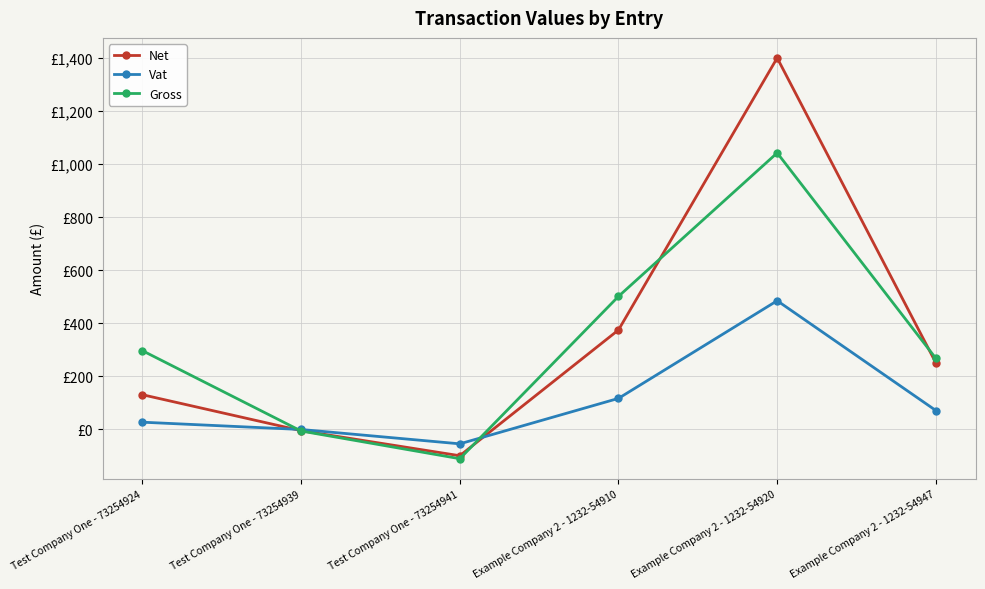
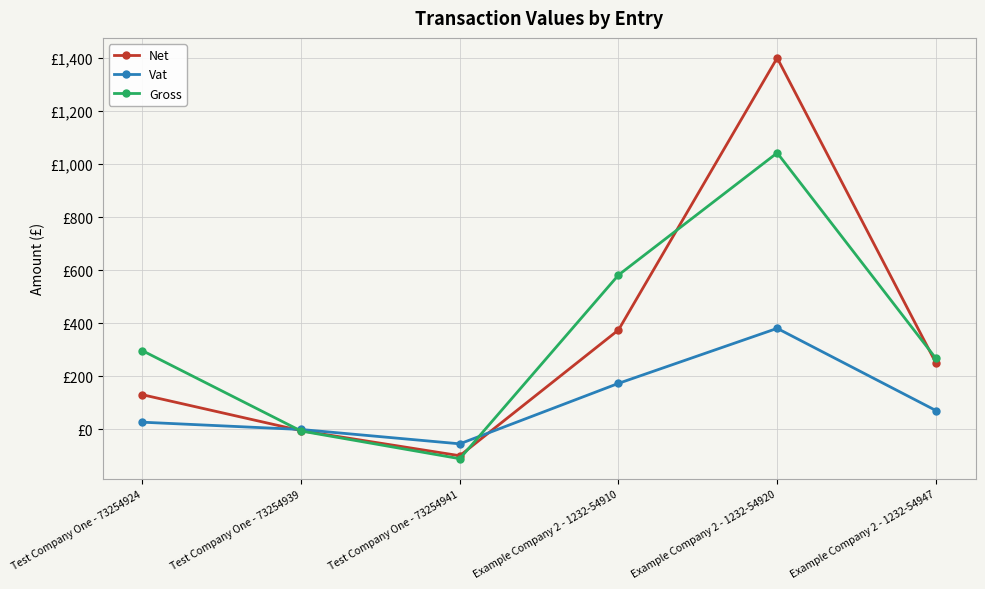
Vat, Example Company 2 - 1232-54910: £120 -> £170
Gross, Example Company 2 - 1232-54910: £500 -> £580
Vat, Example Company 2 - 1232-54920: £480 -> £380
